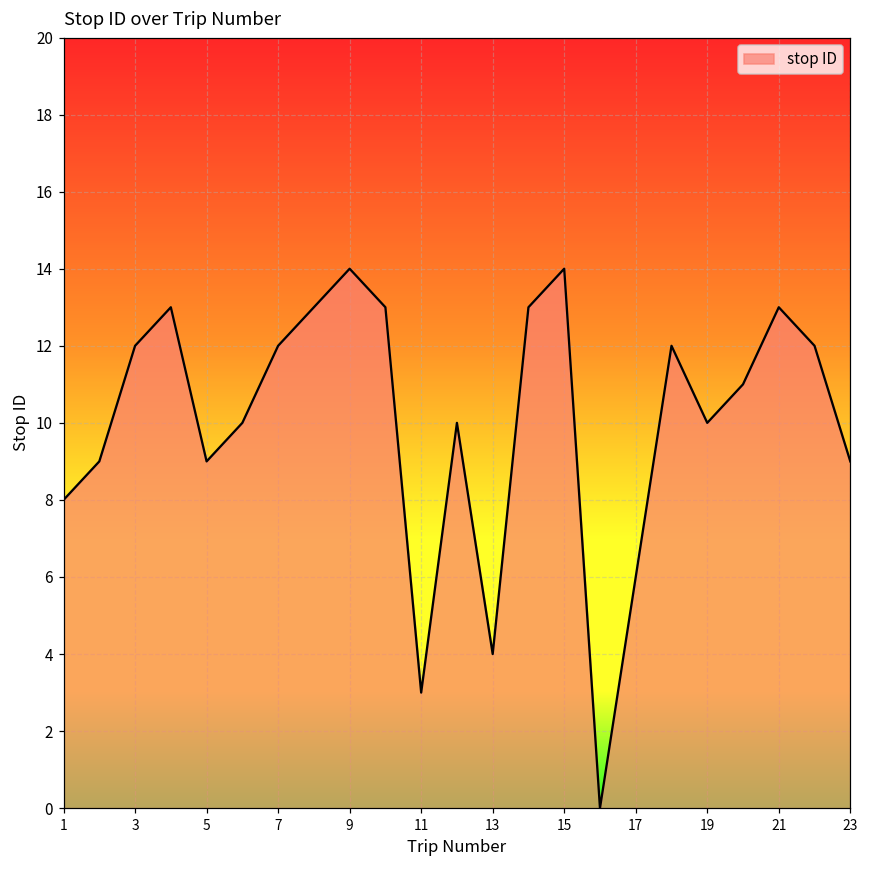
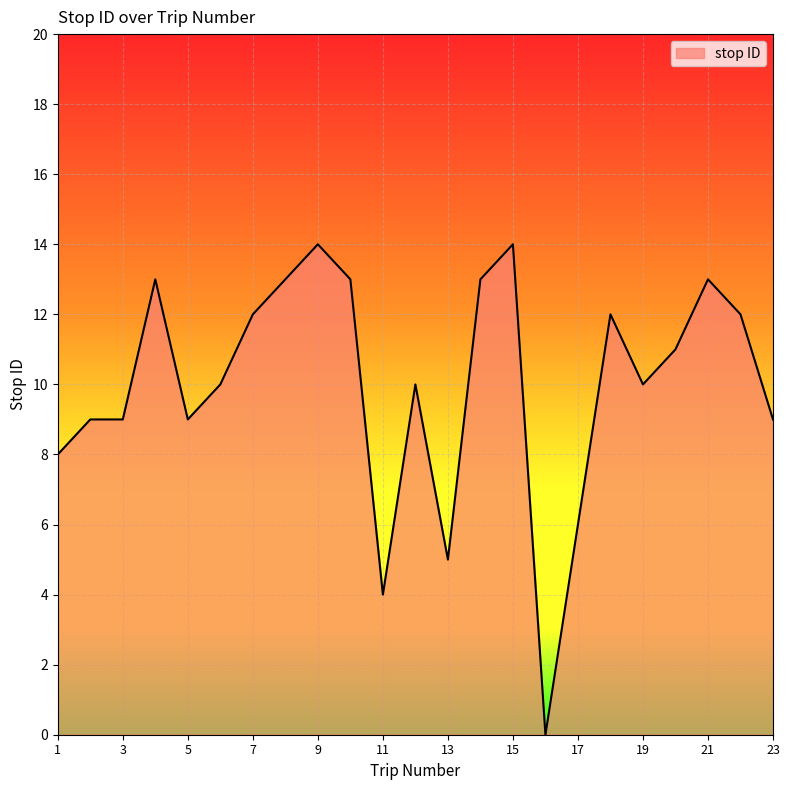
3: 12 -> 9
11: 3 -> 4
13: 4 -> 5
